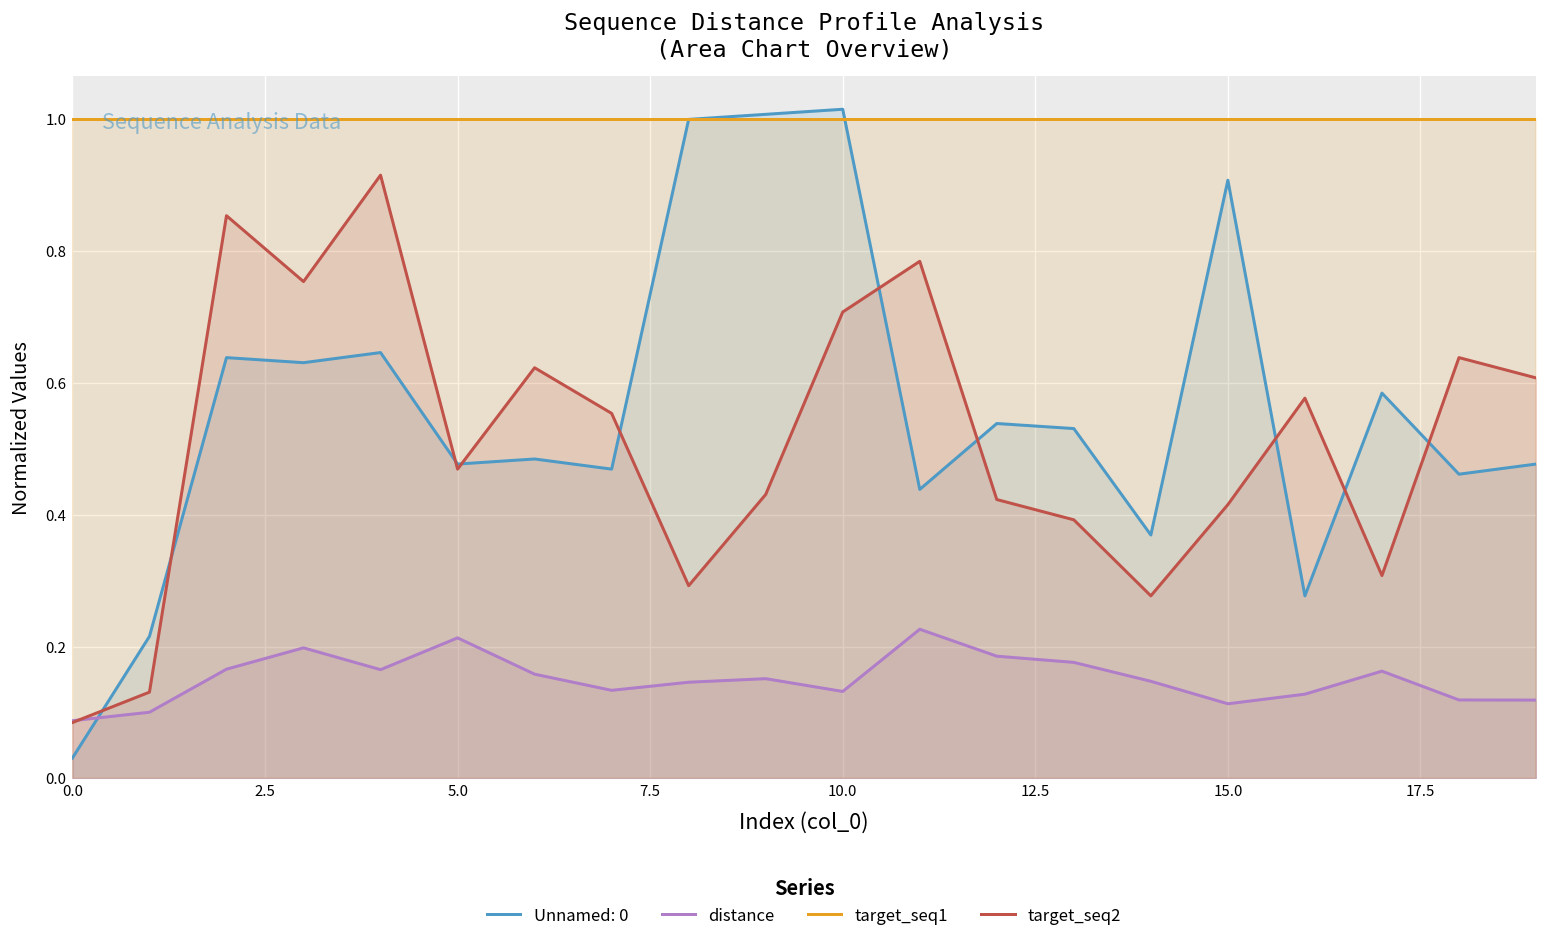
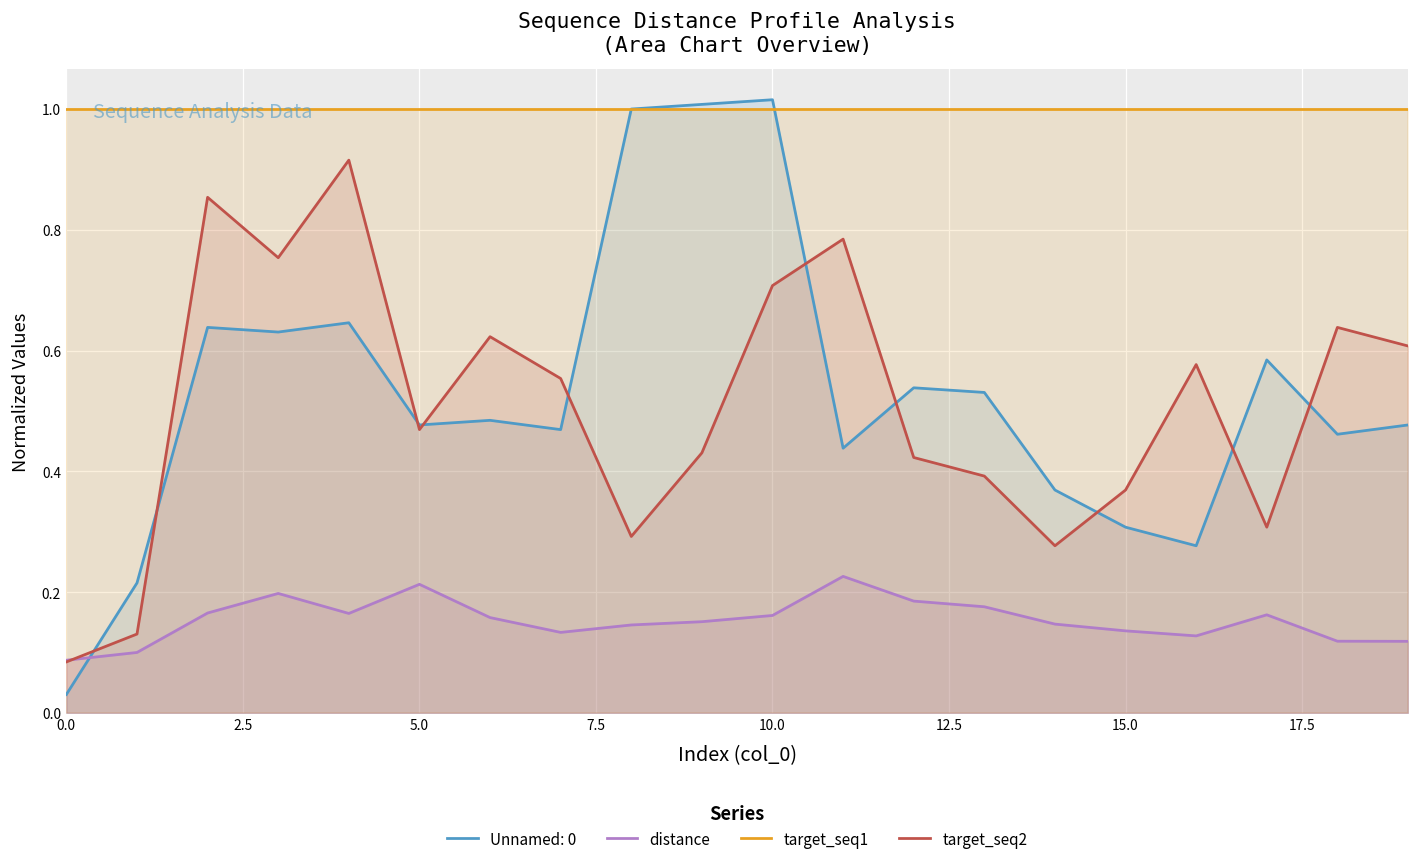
distance, 10.0: 0.13 -> 0.16
Unnamed: 0, 15.0: 0.91 -> 0.31
distance, 15.0: 0.11 -> 0.14
target_seq2, 15.0: 0.42 -> 0.37
